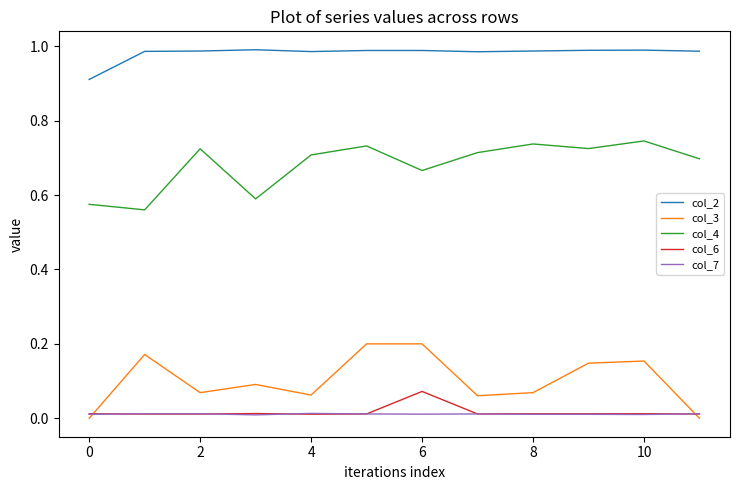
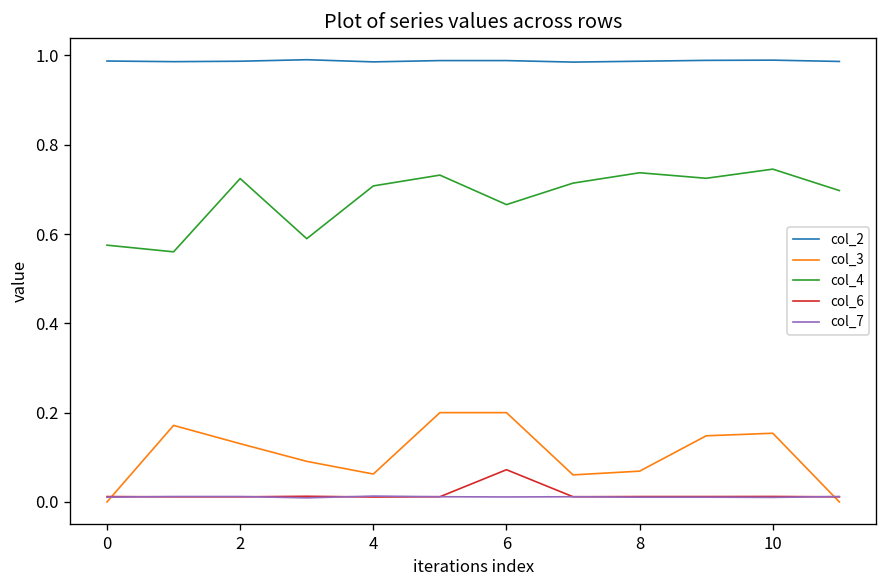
col_2, 0: 0.91 -> 0.99
col_3, 2: 0.07 -> 0.13
